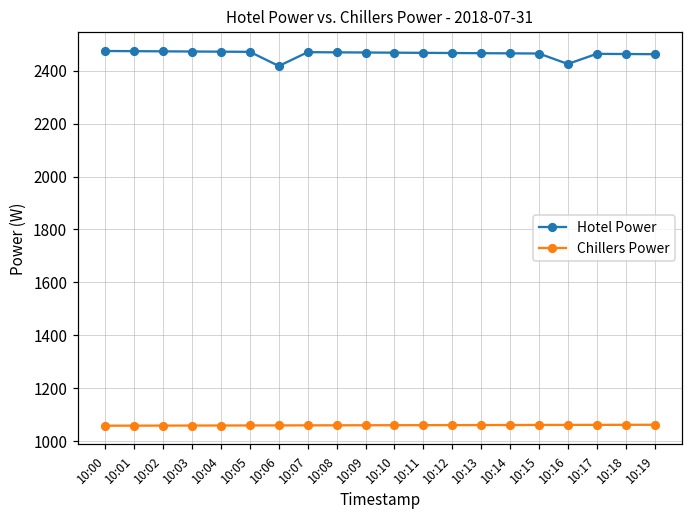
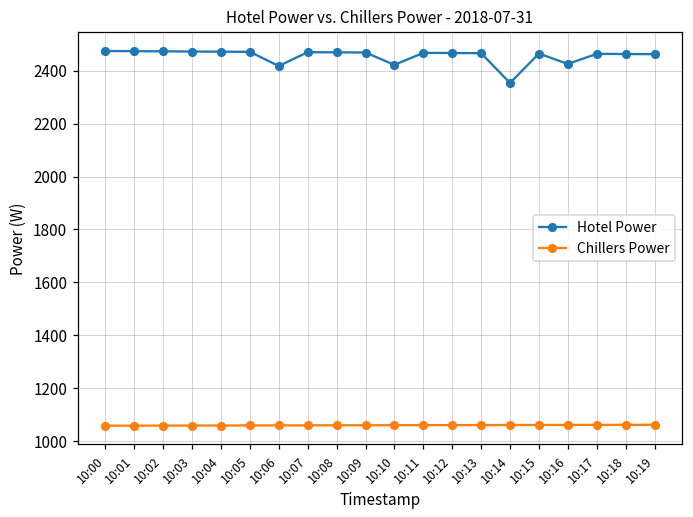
Hotel Power, 10:10: 2470 -> 2420
Hotel Power, 10:14: 2470 -> 2350
